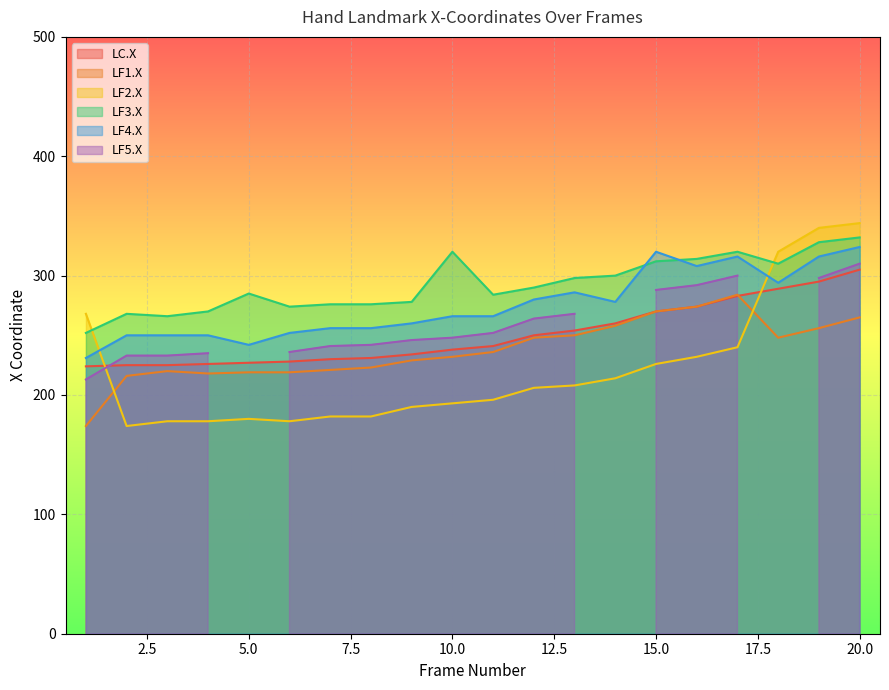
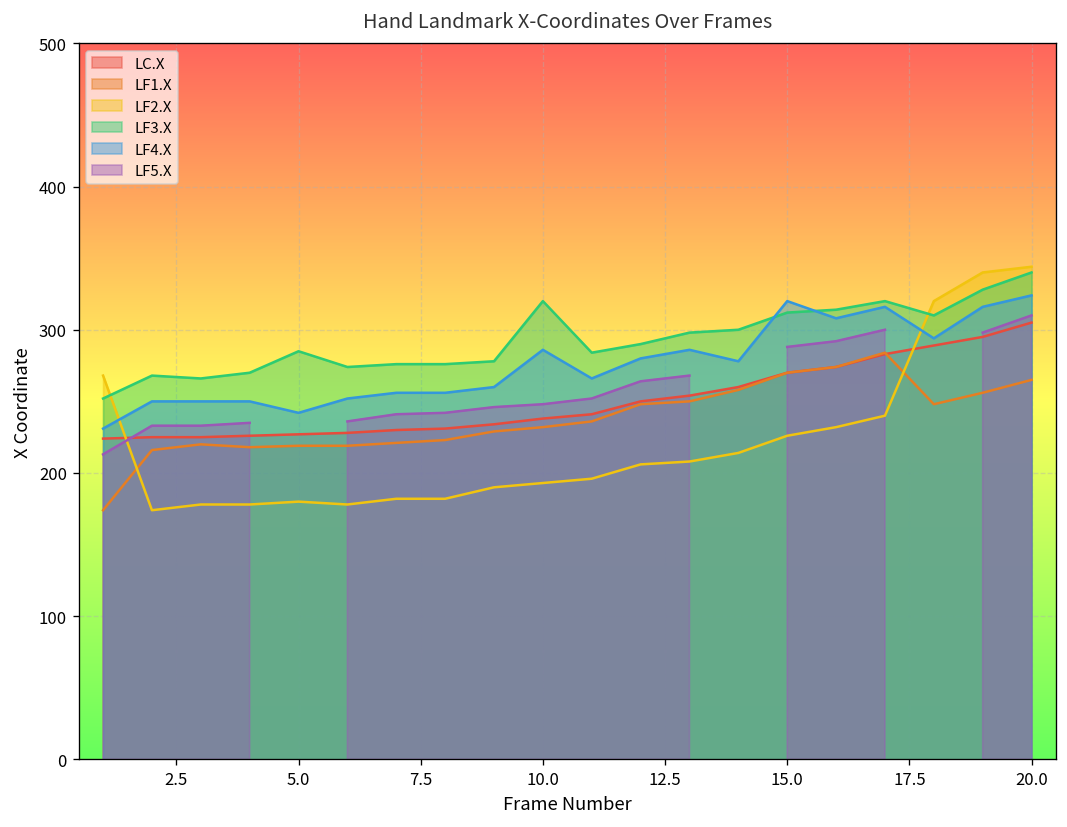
LF4.X, 10.0: 266 -> 286
LF3.X, 20.0: 332 -> 340
